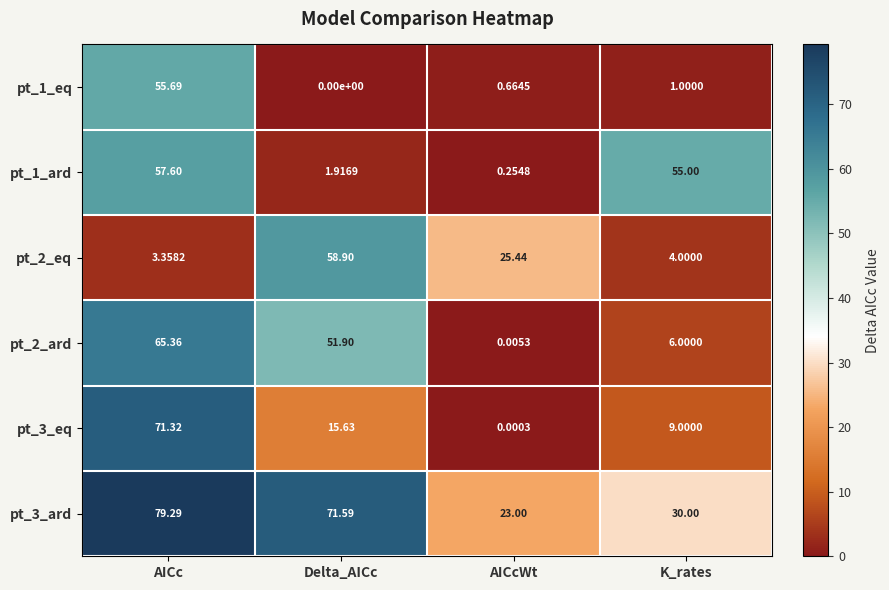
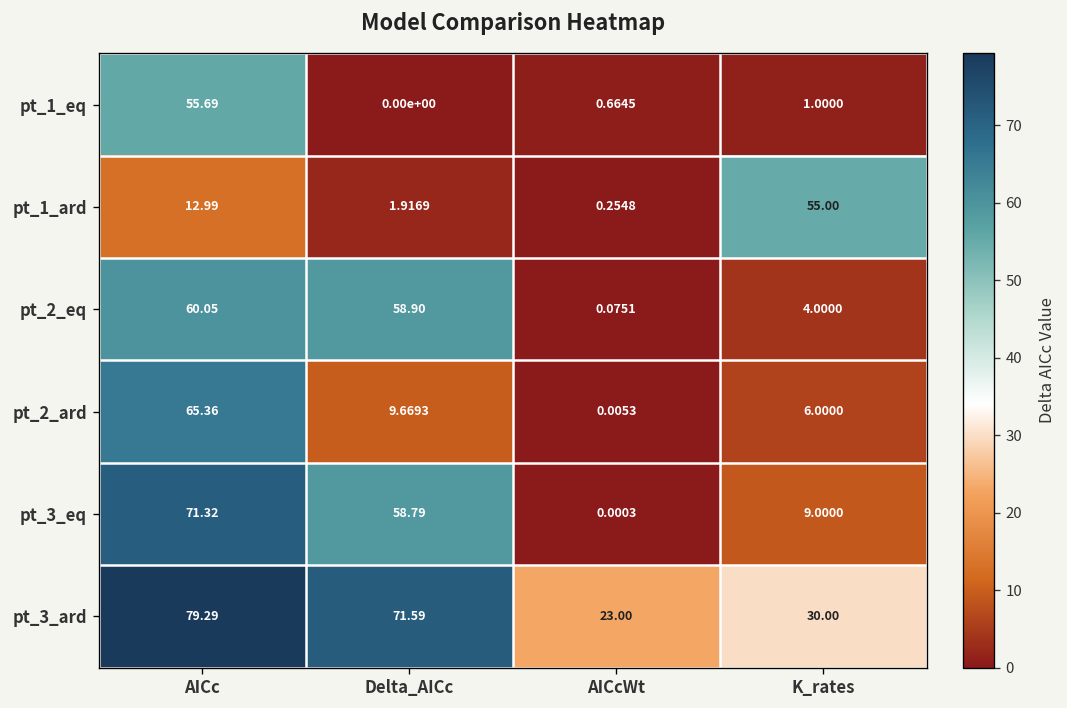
pt_1_ard, AICc: 57.60 -> 12.99
pt_2_eq, AICc: 3.3582 -> 60.05
pt_2_eq, AICcWt: 25.44 -> 0.0751
pt_2_ard, Delta_AICc: 51.90 -> 9.6693
pt_3_eq, Delta_AICc: 15.63 -> 58.79
